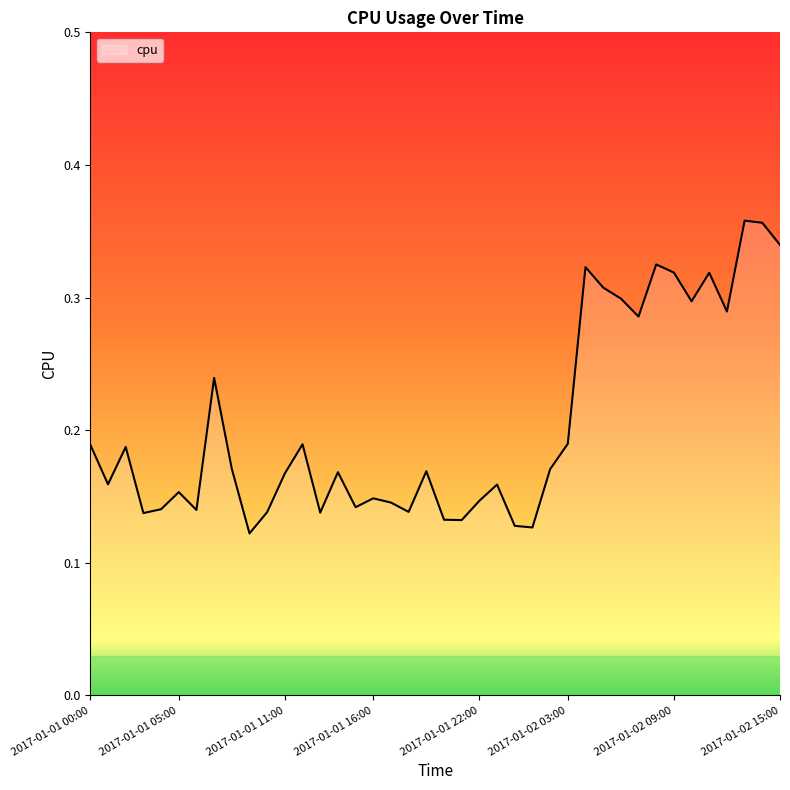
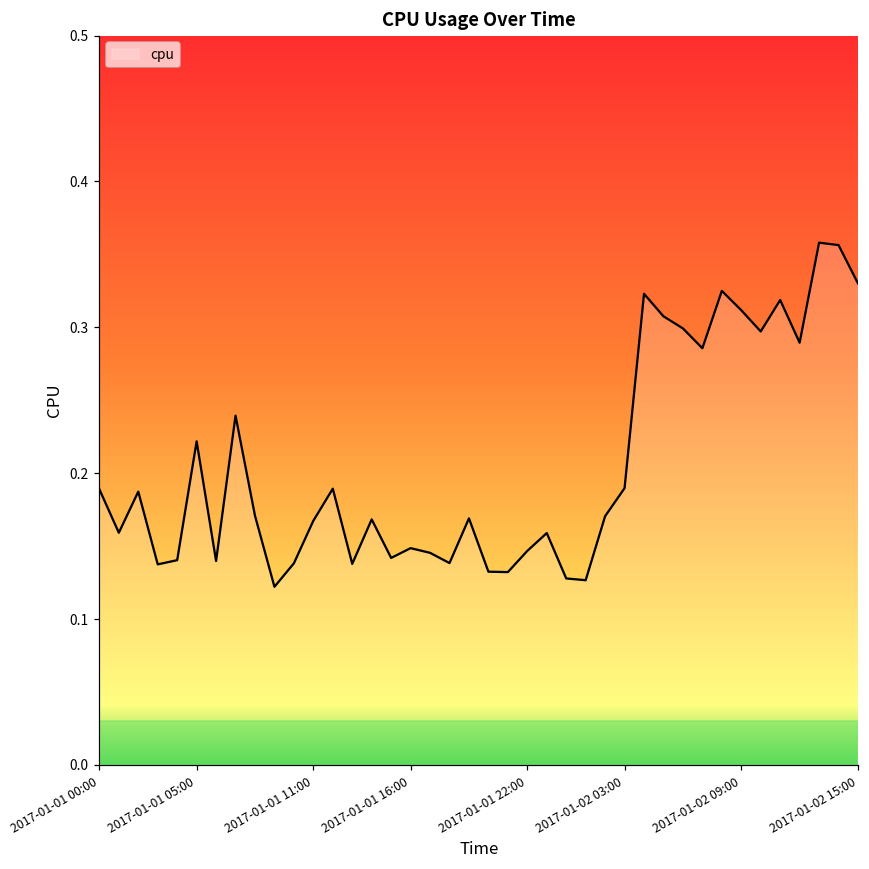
2017-01-01 05:00: 0.153 -> 0.222
2017-01-02 09:00: 0.319 -> 0.312
2017-01-02 15:00: 0.340 -> 0.330
